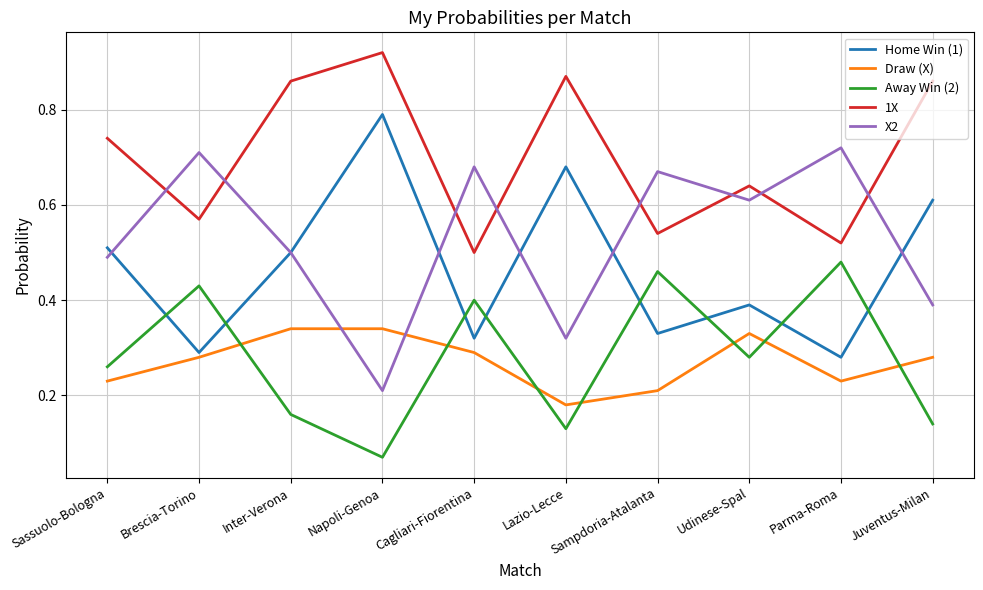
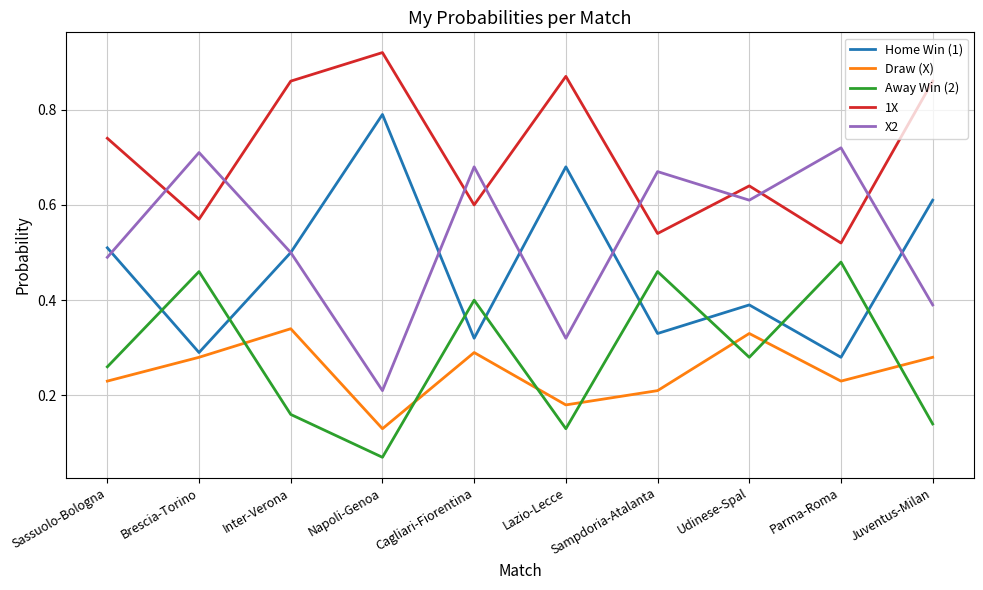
Away Win (2), Brescia-Torino: 0.43 -> 0.46
Draw (X), Napoli-Genoa: 0.34 -> 0.13
1X, Cagliari-Fiorentina: 0.5 -> 0.6
